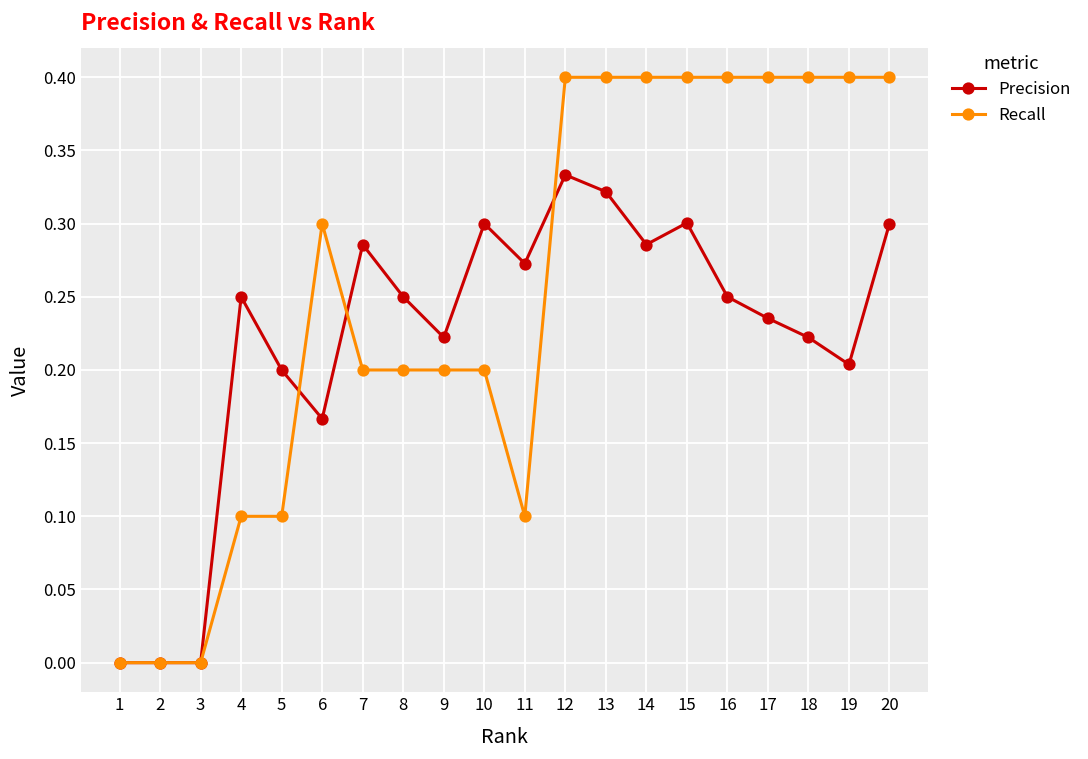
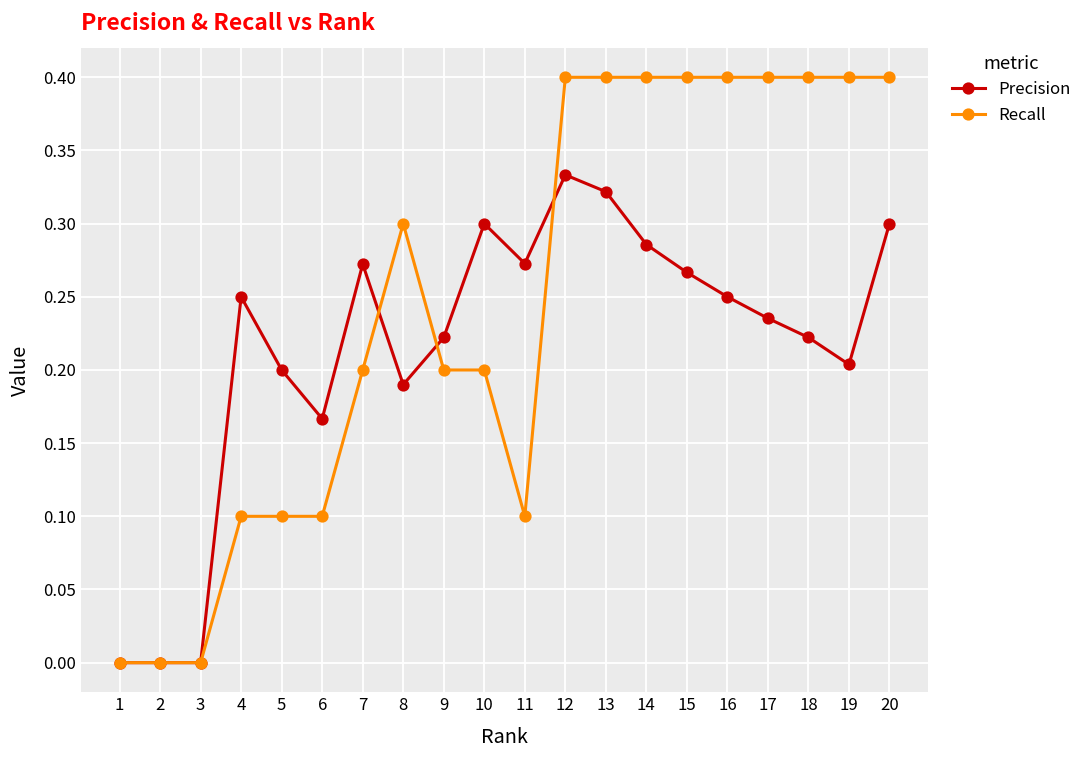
Recall, 6: 0.3 -> 0.1
Precision, 7: 0.286 -> 0.272
Precision, 8: 0.25 -> 0.19
Recall, 8: 0.2 -> 0.3
Precision, 15: 0.301 -> 0.267
